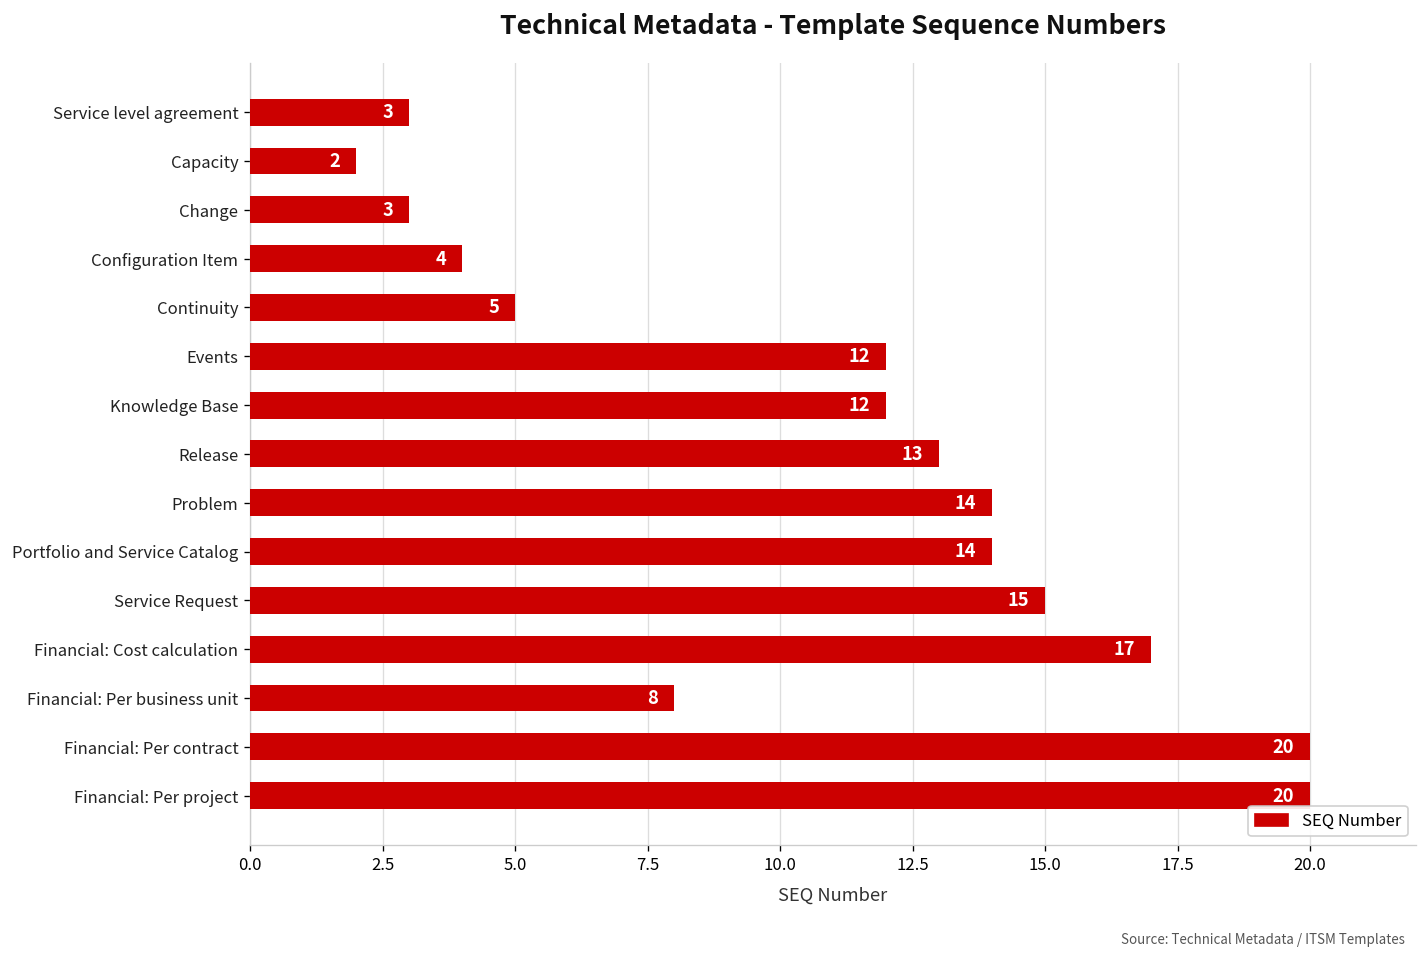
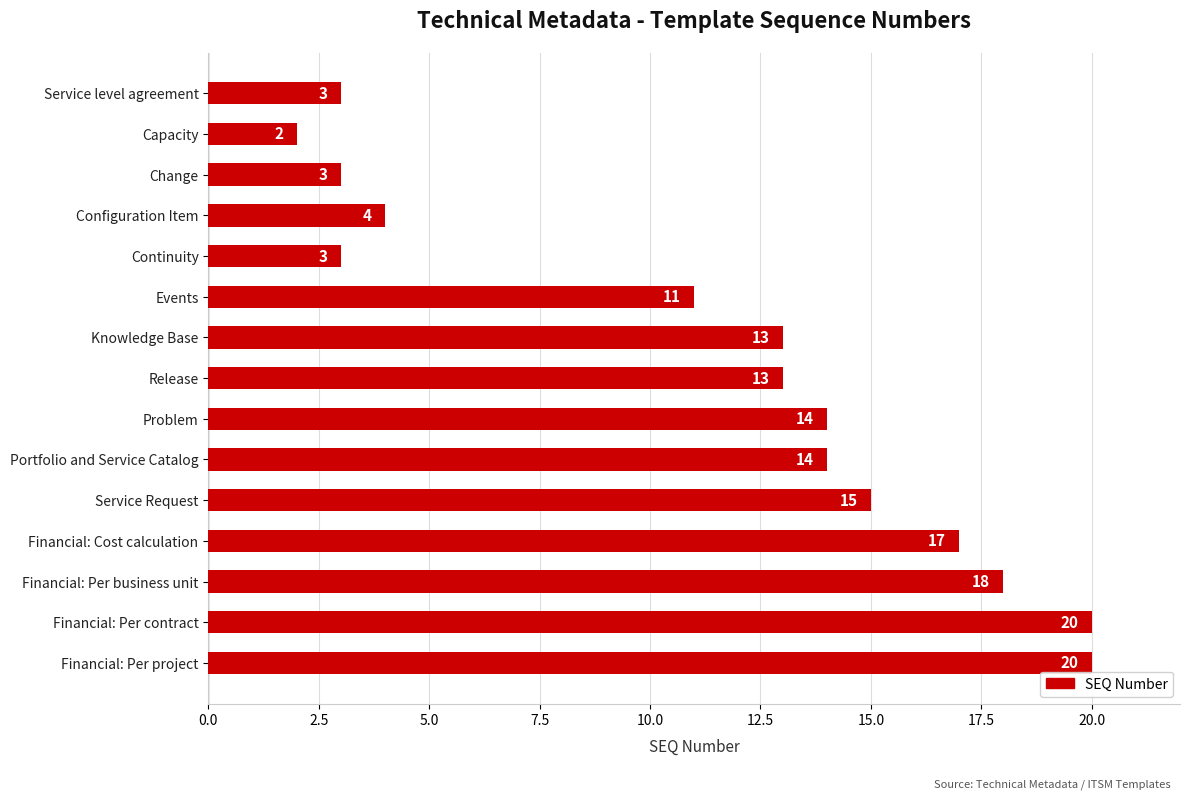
Continuity: 5 -> 3
Events: 12 -> 11
Knowledge Base: 12 -> 13
Financial: Per business unit: 8 -> 18
